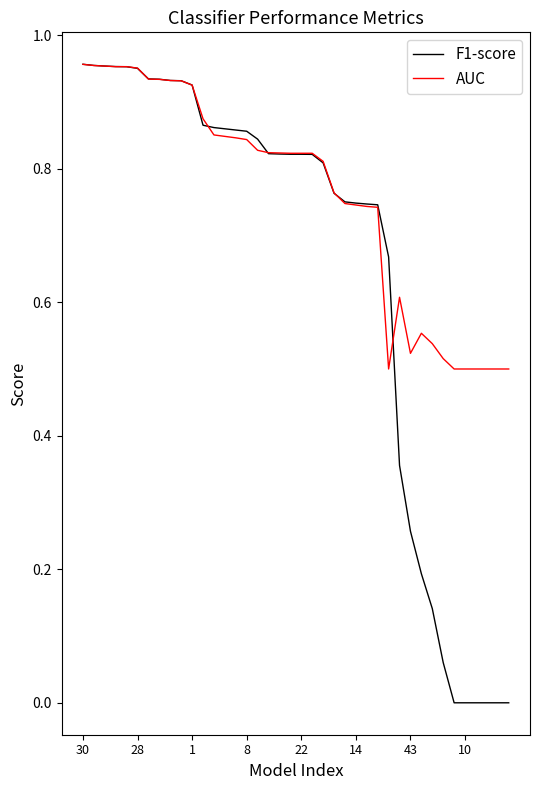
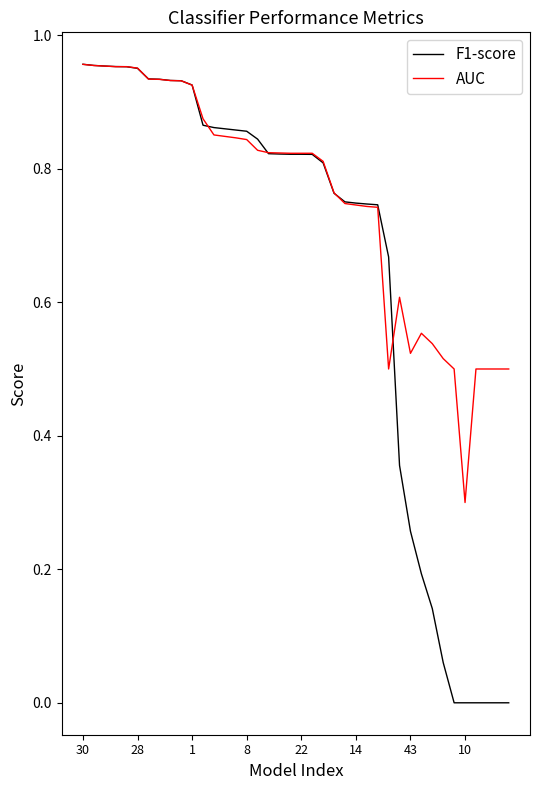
AUC, 10: 0.5 -> 0.3
